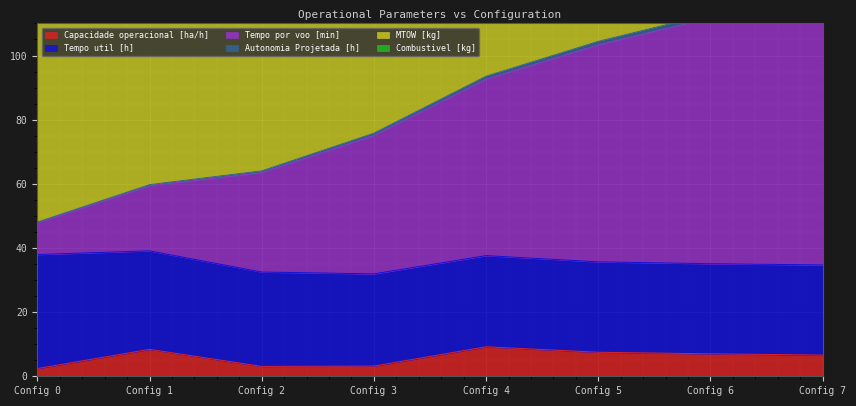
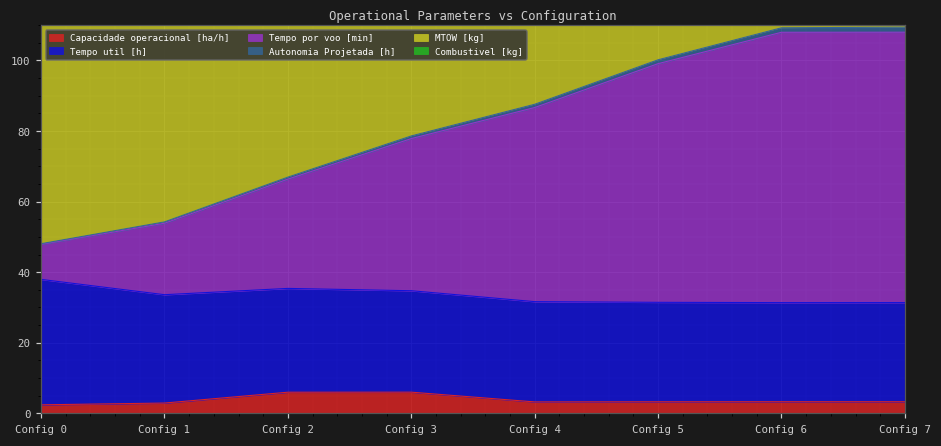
Capacidade operacional [ha/h], Config 1: 8 -> 3
Capacidade operacional [ha/h], Config 2: 3 -> 6
Capacidade operacional [ha/h], Config 3: 3 -> 6
Capacidade operacional [ha/h], Config 4: 9 -> 3
Capacidade operacional [ha/h], Config 5: 7 -> 3
Capacidade operacional [ha/h], Config 6: 7 -> 3
Capacidade operacional [ha/h], Config 7: 7 -> 3
